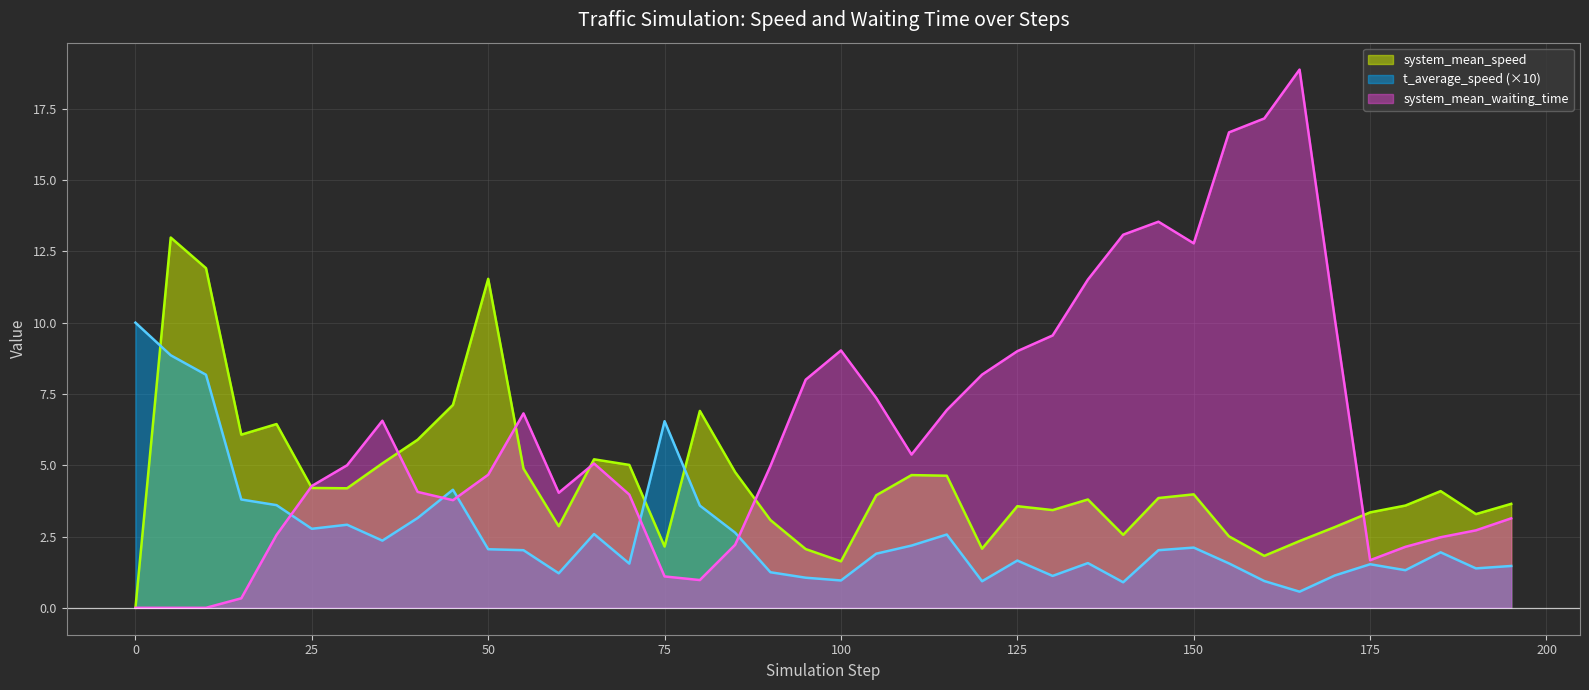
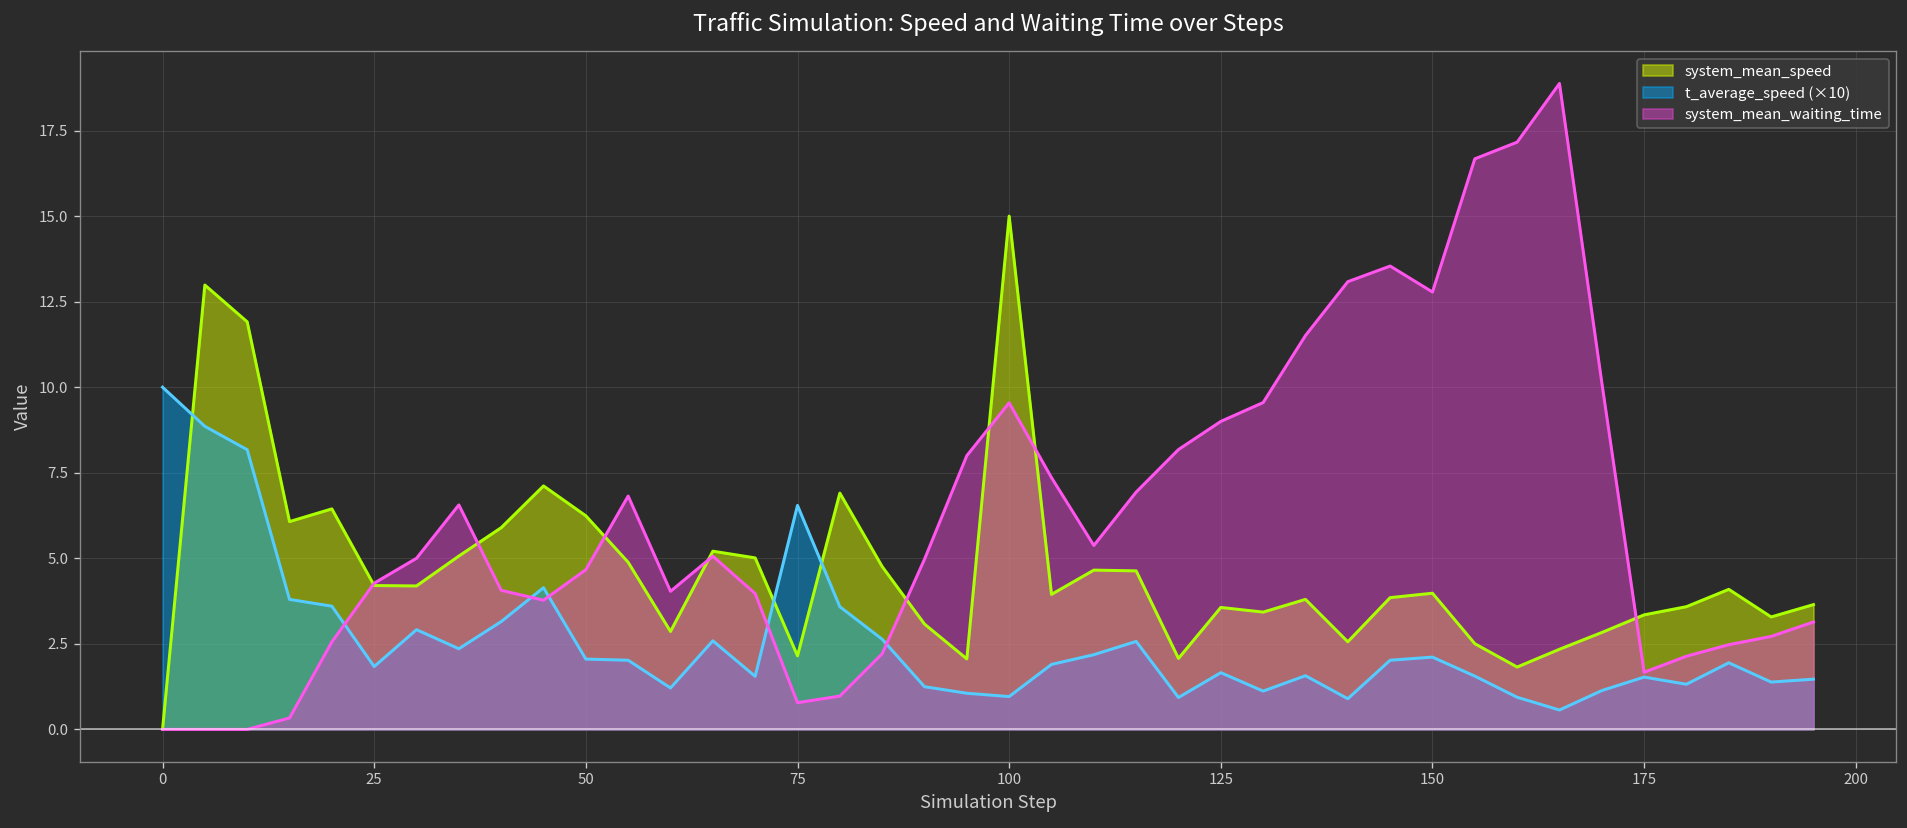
t_average_speed (×10), 25: 2.8 -> 1.8
system_mean_speed, 50: 11.5 -> 6.2
system_mean_waiting_time, 75: 1.1 -> 0.8
system_mean_speed, 100: 1.6 -> 15.0
system_mean_waiting_time, 100: 9.0 -> 9.5
